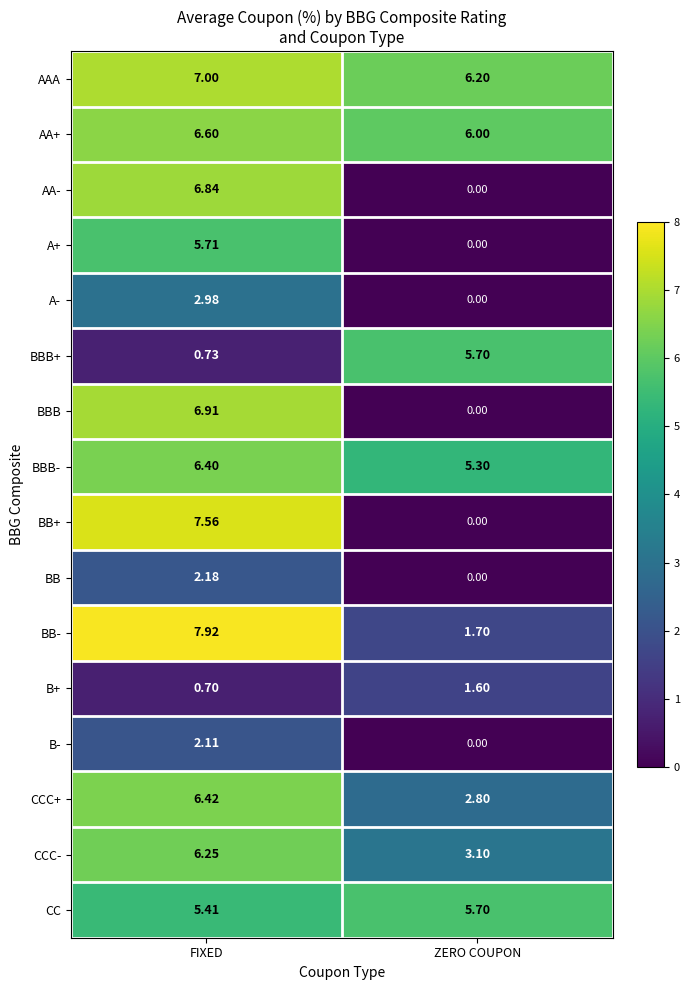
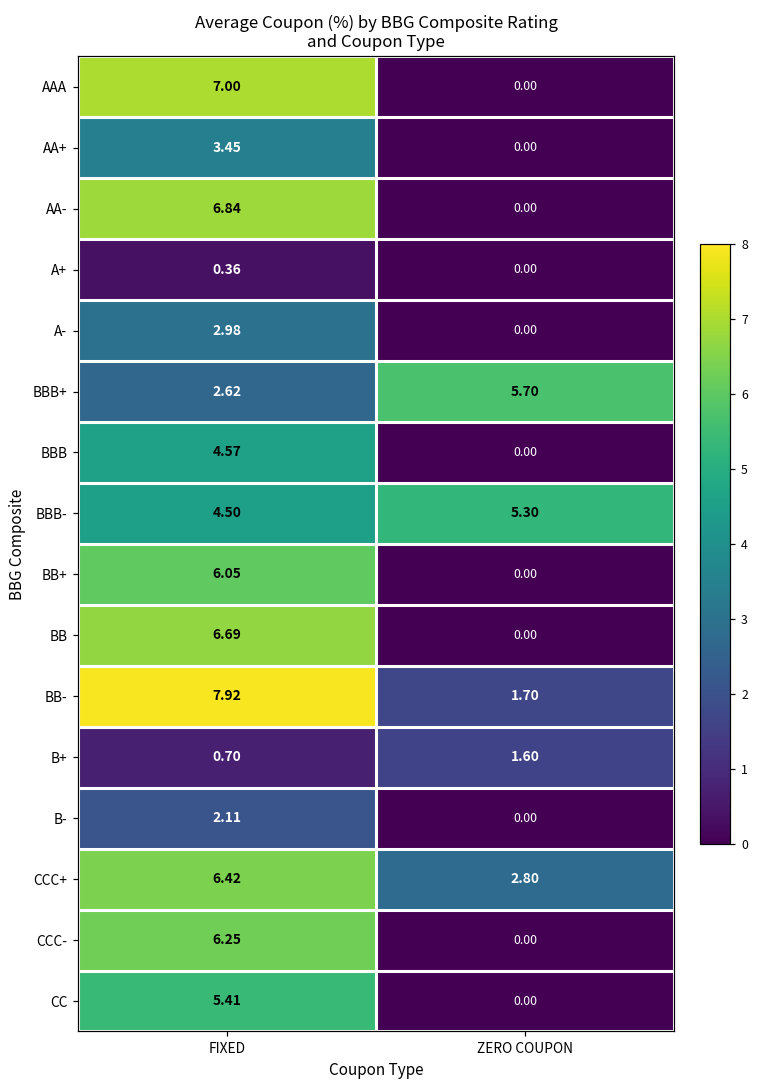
AAA, ZERO COUPON: 6.20 -> 0.00
AA+, FIXED: 6.60 -> 3.45
AA+, ZERO COUPON: 6.00 -> 0.00
A+, FIXED: 5.71 -> 0.36
BBB+, FIXED: 0.73 -> 2.62
BBB, FIXED: 6.91 -> 4.57
BBB-, FIXED: 6.40 -> 4.50
BB+, FIXED: 7.56 -> 6.05
BB, FIXED: 2.18 -> 6.69
CCC-, ZERO COUPON: 3.10 -> 0.00
CC, ZERO COUPON: 5.70 -> 0.00
